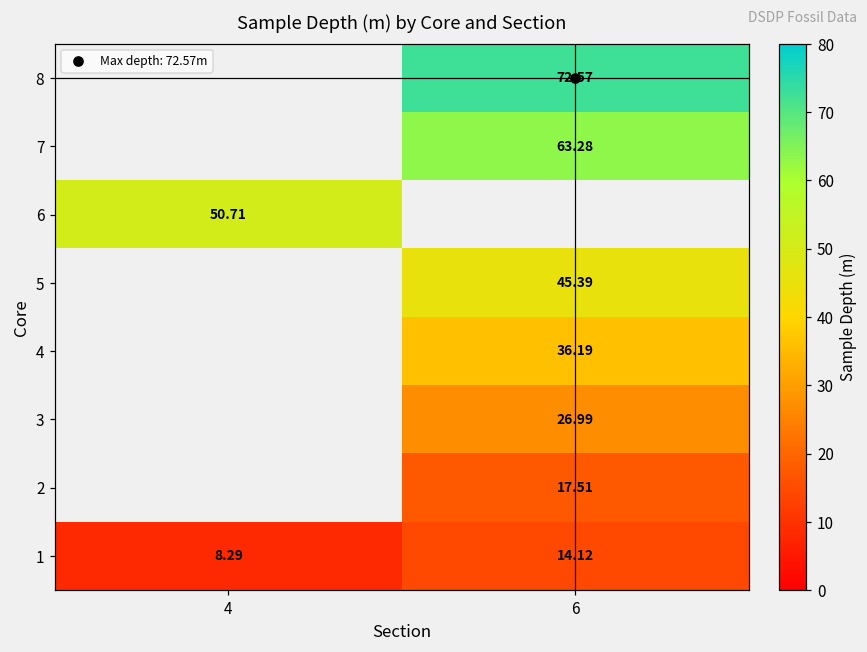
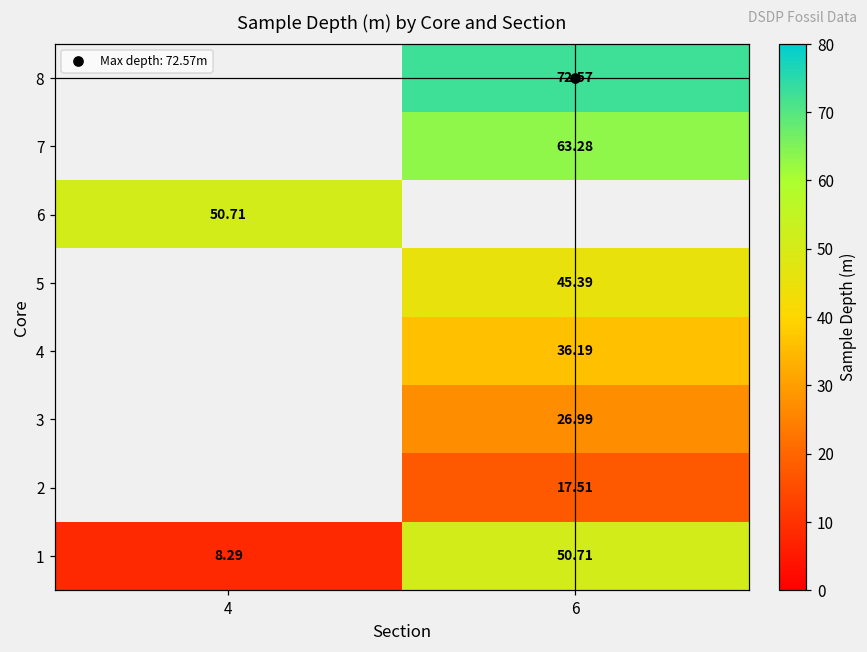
1, 6: 14.12 -> 50.71
